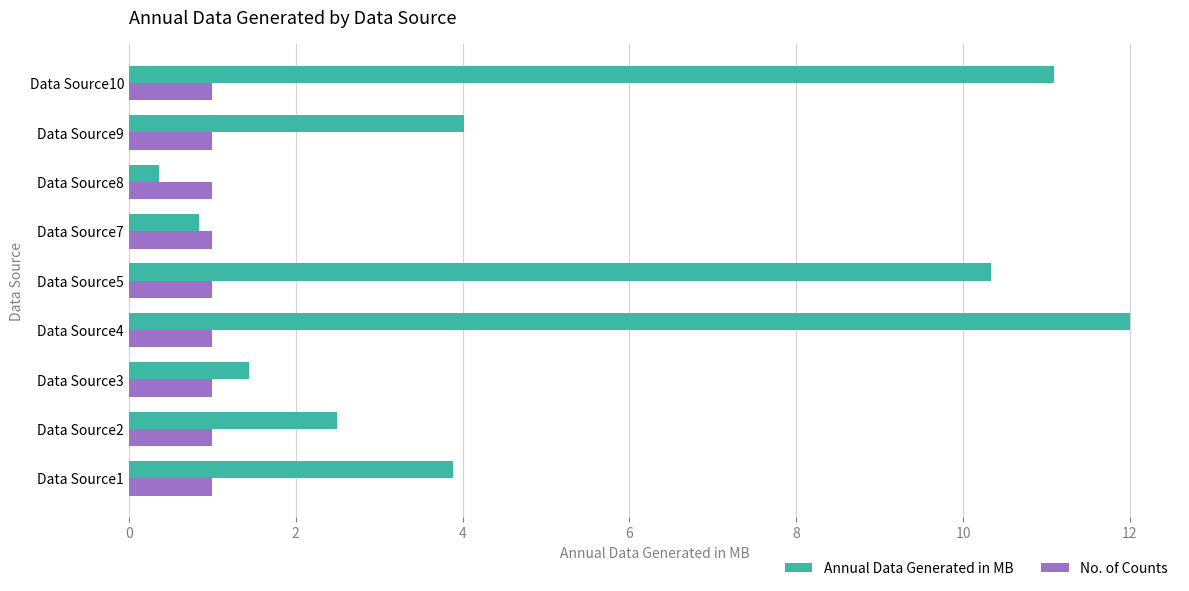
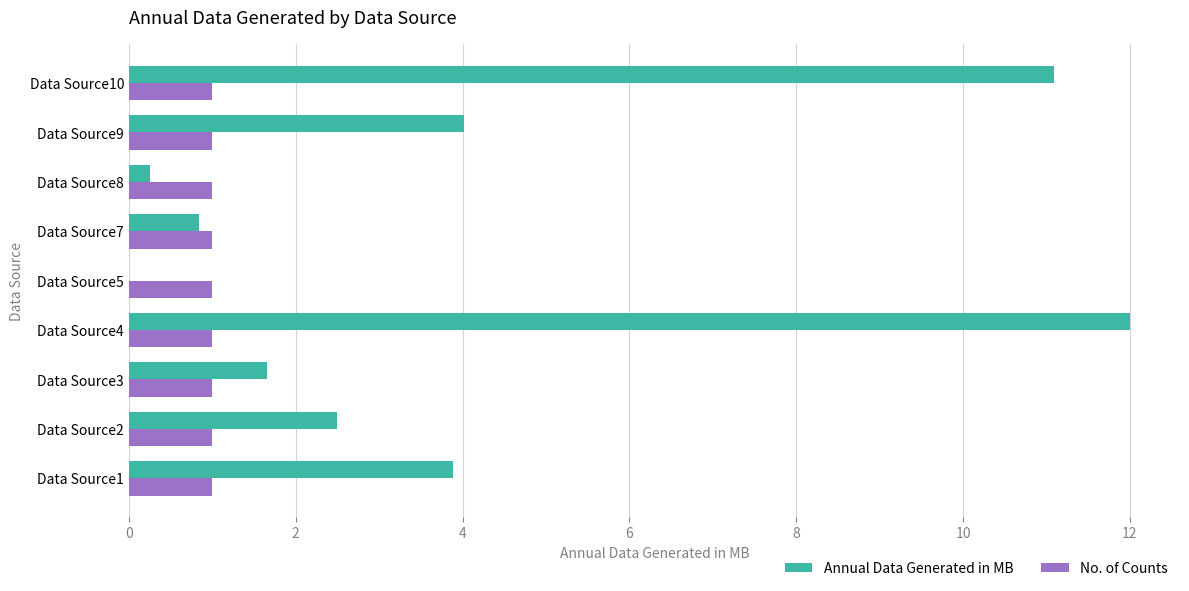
Annual Data Generated in MB, Data Source8: 0.4 -> 0.3
Annual Data Generated in MB, Data Source5: 10.3 -> 0.0
Annual Data Generated in MB, Data Source3: 1.4 -> 1.7
